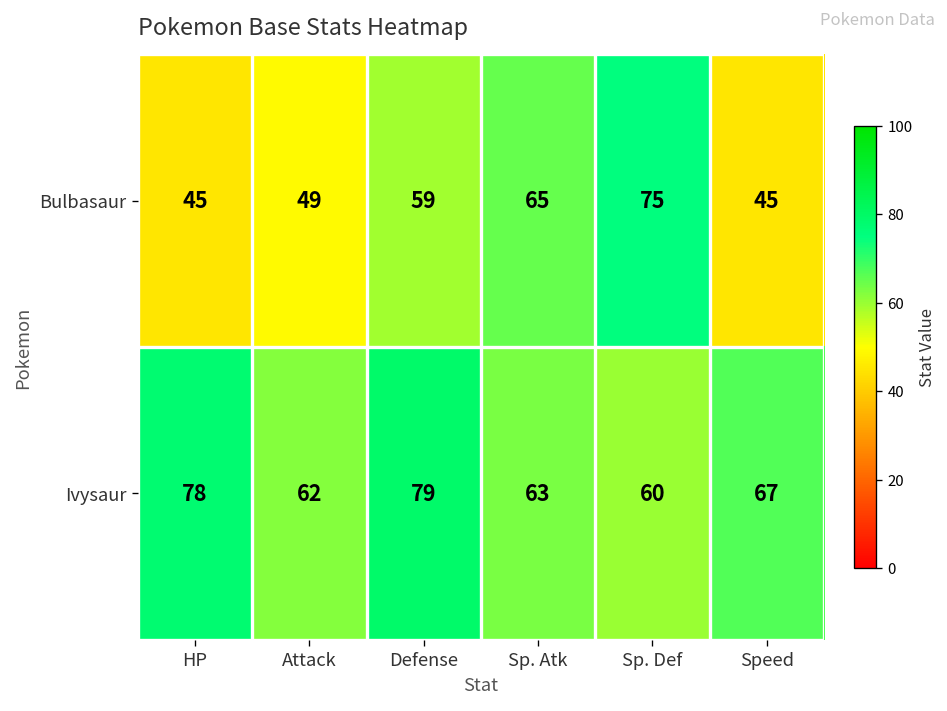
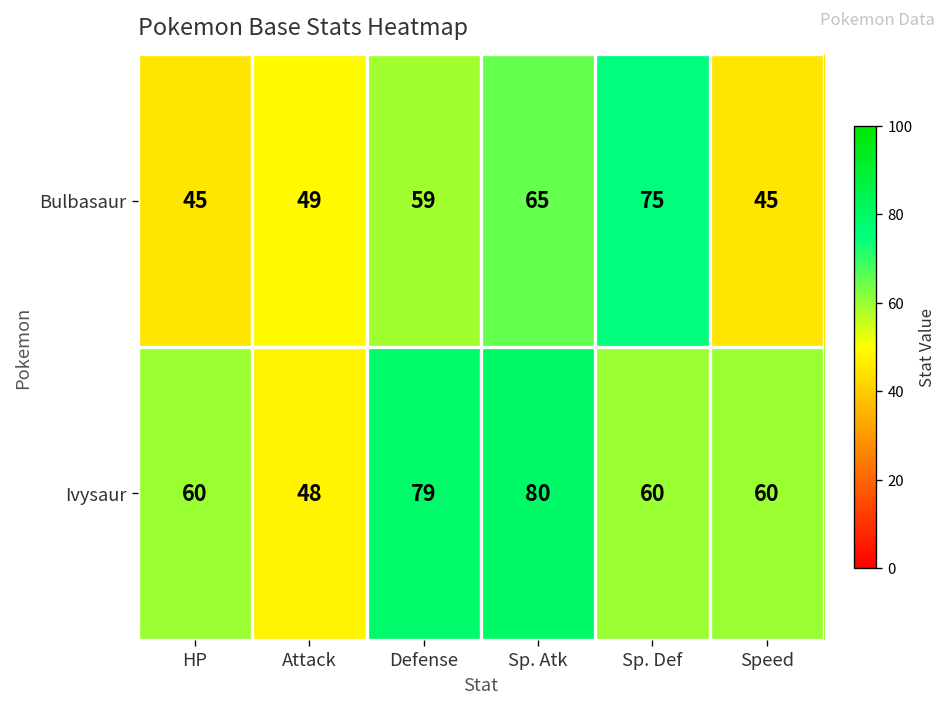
Ivysaur, HP: 78 -> 60
Ivysaur, Attack: 62 -> 48
Ivysaur, Sp. Atk: 63 -> 80
Ivysaur, Speed: 67 -> 60
